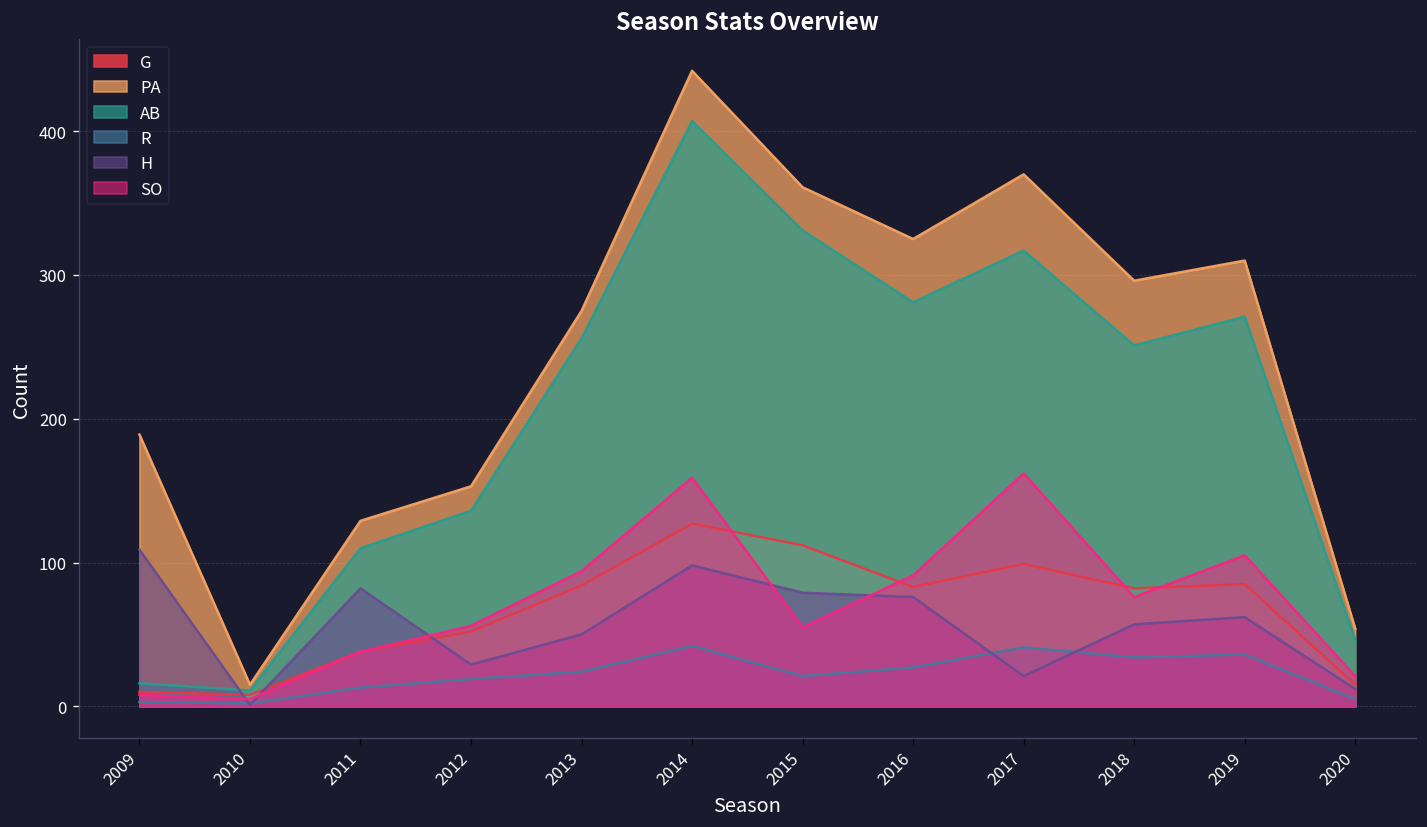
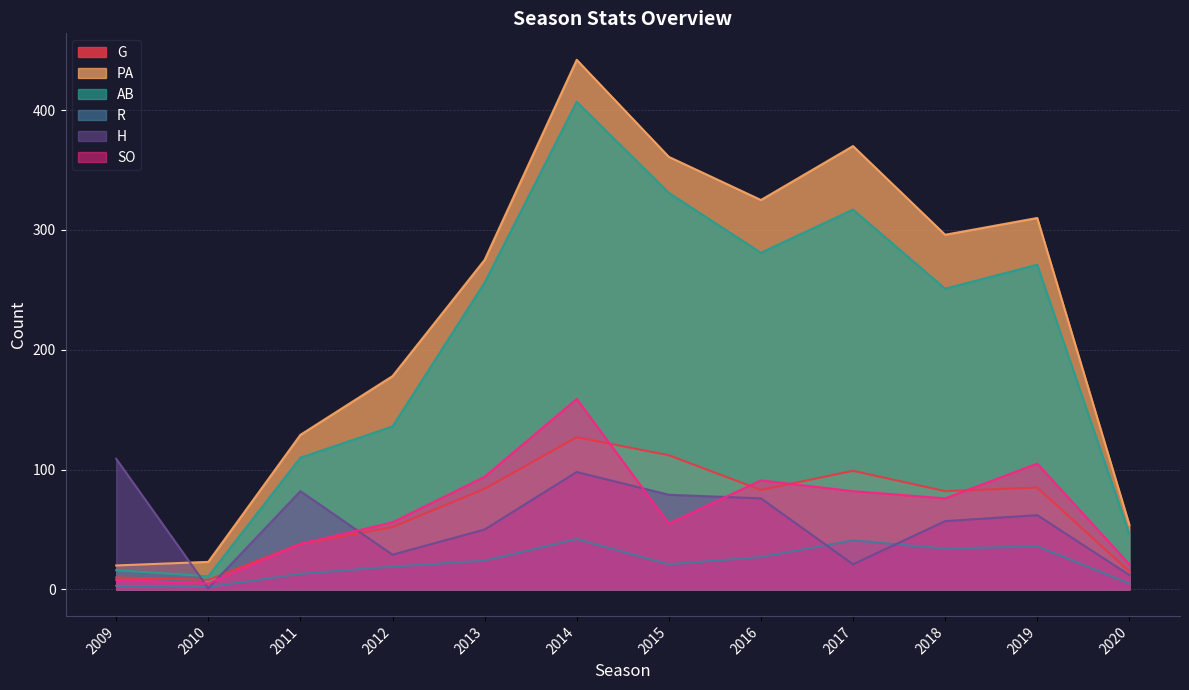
PA, 2009: 189 -> 20
PA, 2010: 15 -> 23
PA, 2012: 153 -> 178
SO, 2017: 162 -> 82
